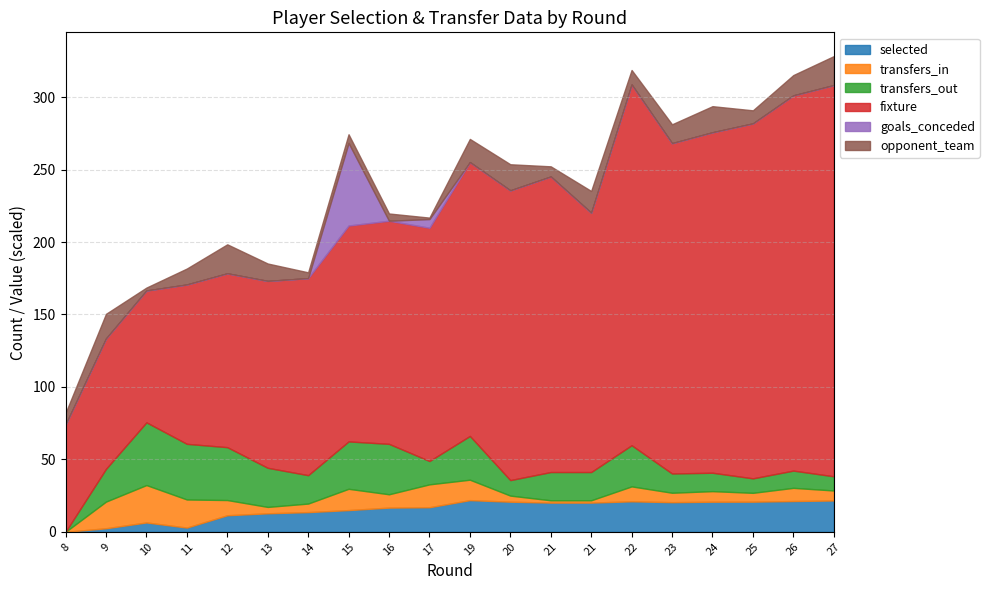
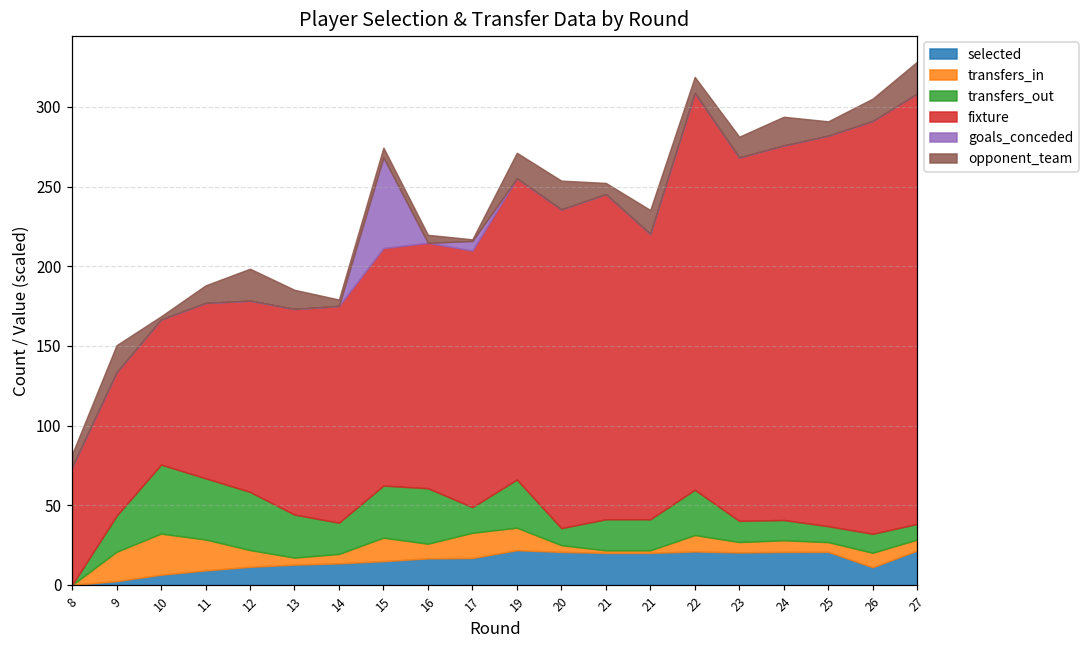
selected, 11: 3 -> 9
selected, 26: 21 -> 11
